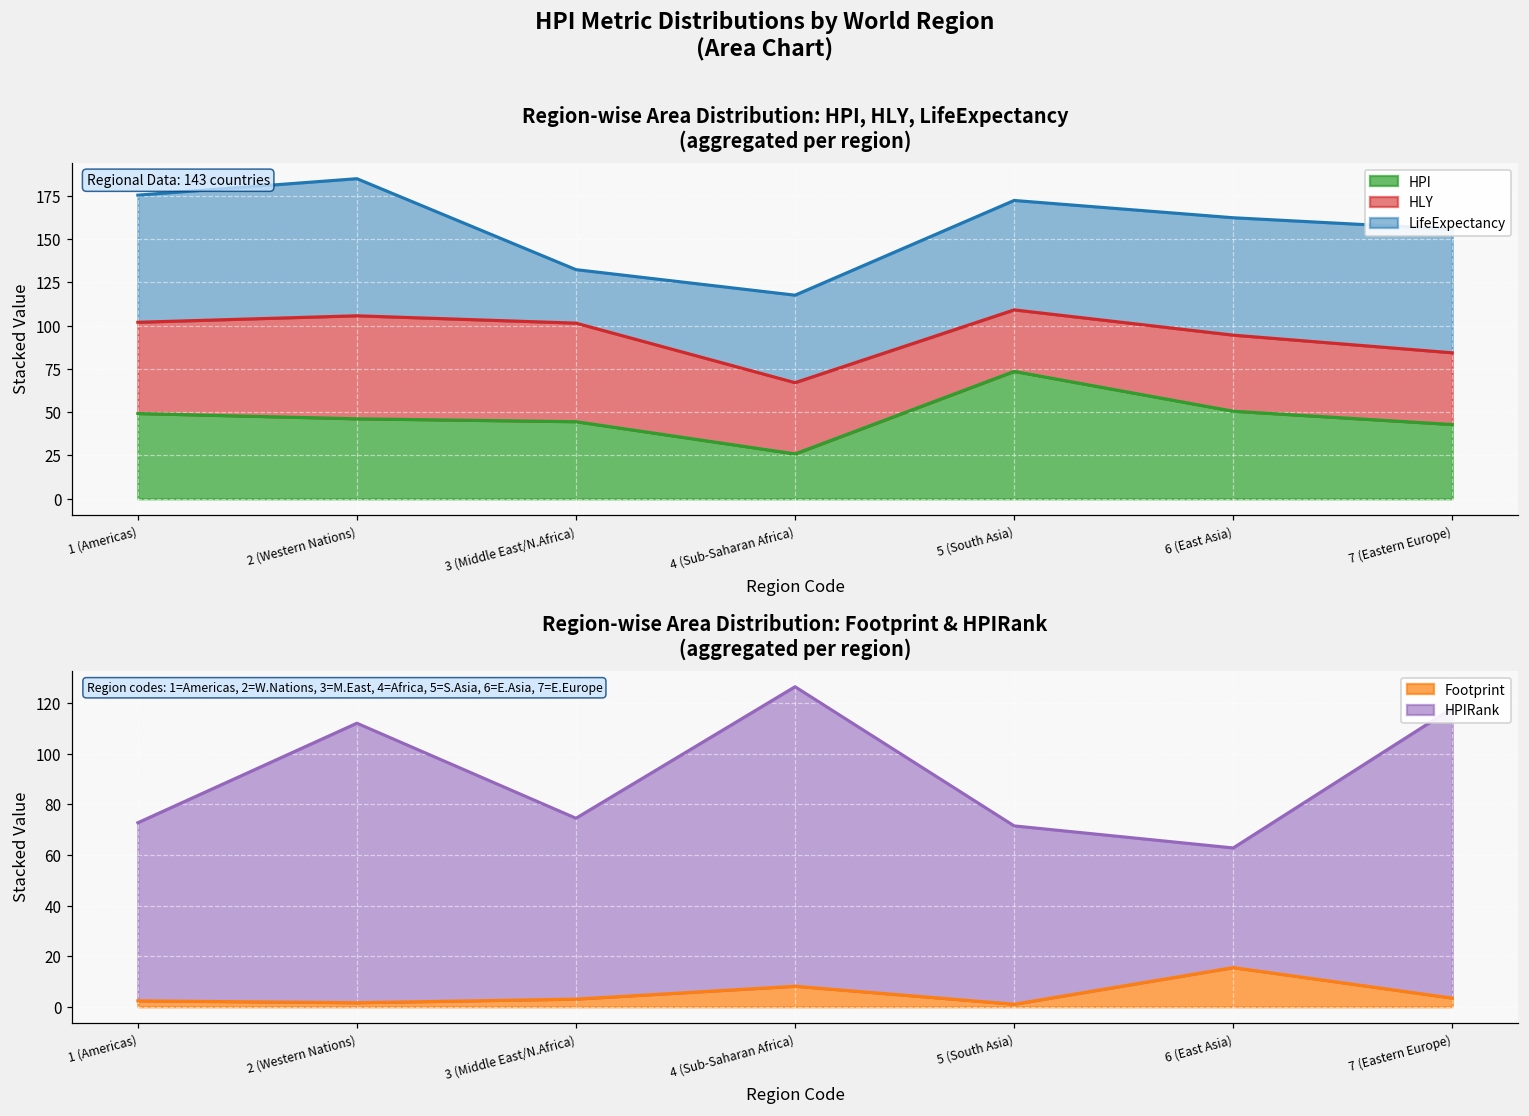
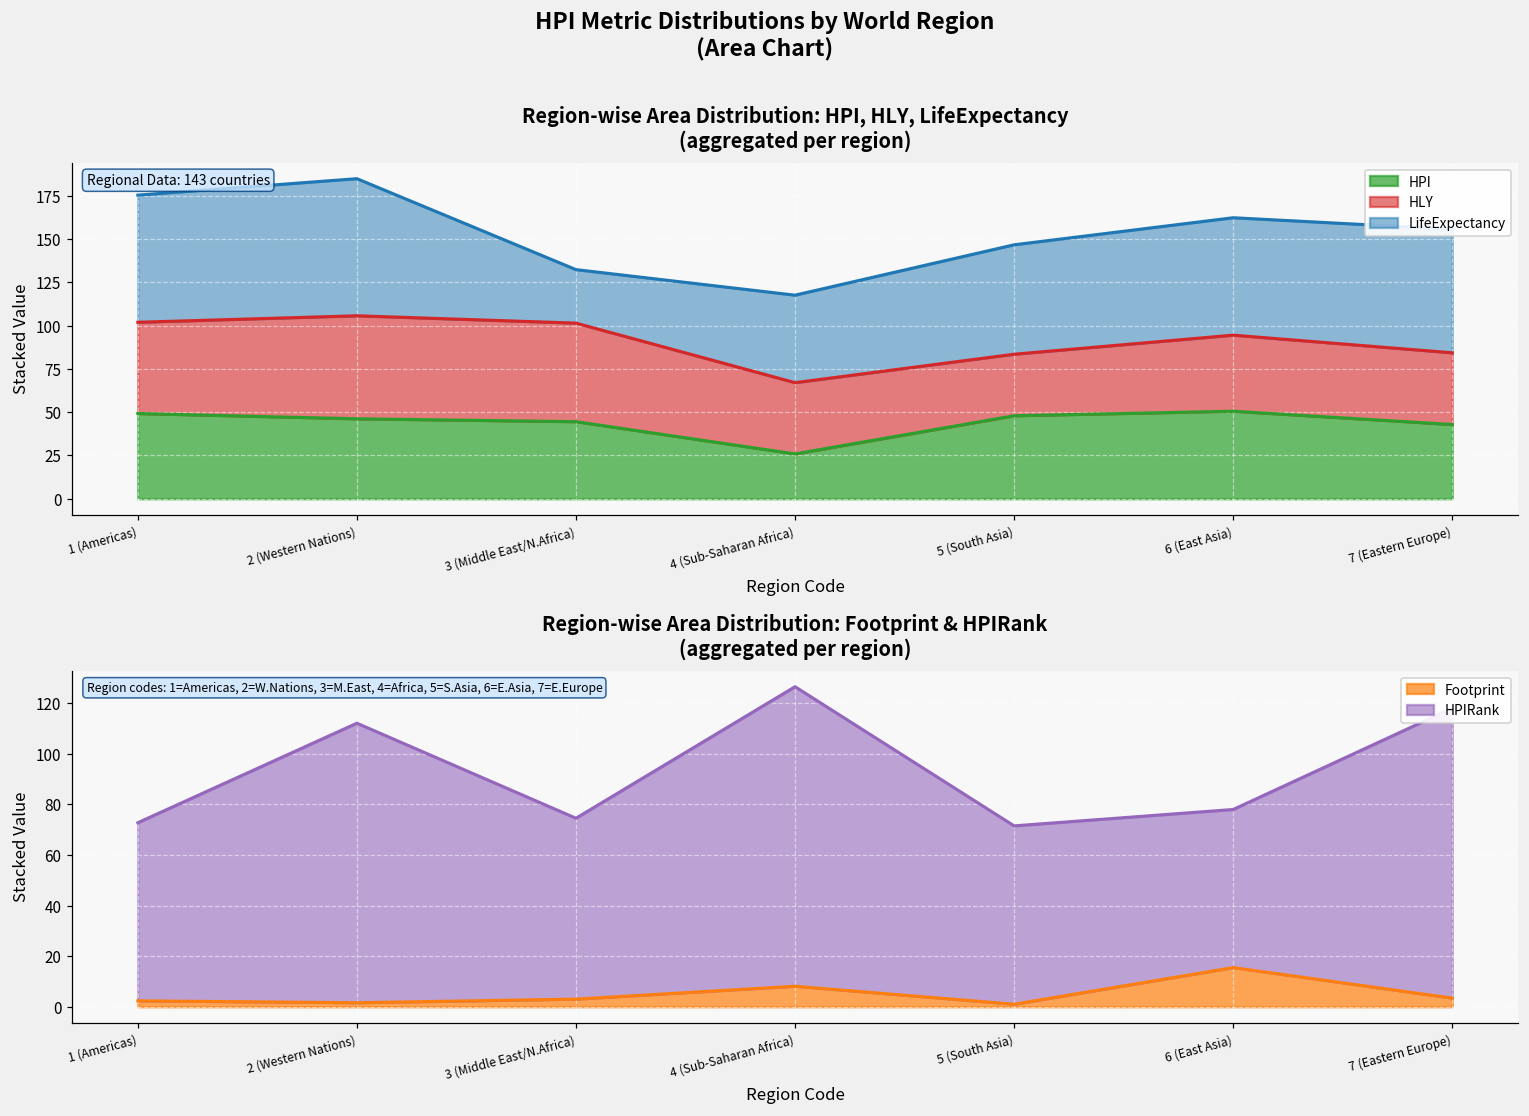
Region-wise Area Distribution: HPI, HLY, LifeExpectancy (aggregated per region), HPI, 5 (South Asia): 74 -> 48
Region-wise Area Distribution: Footprint & HPIRank (aggregated per region), HPIRank, 6 (East Asia): 47 -> 63
